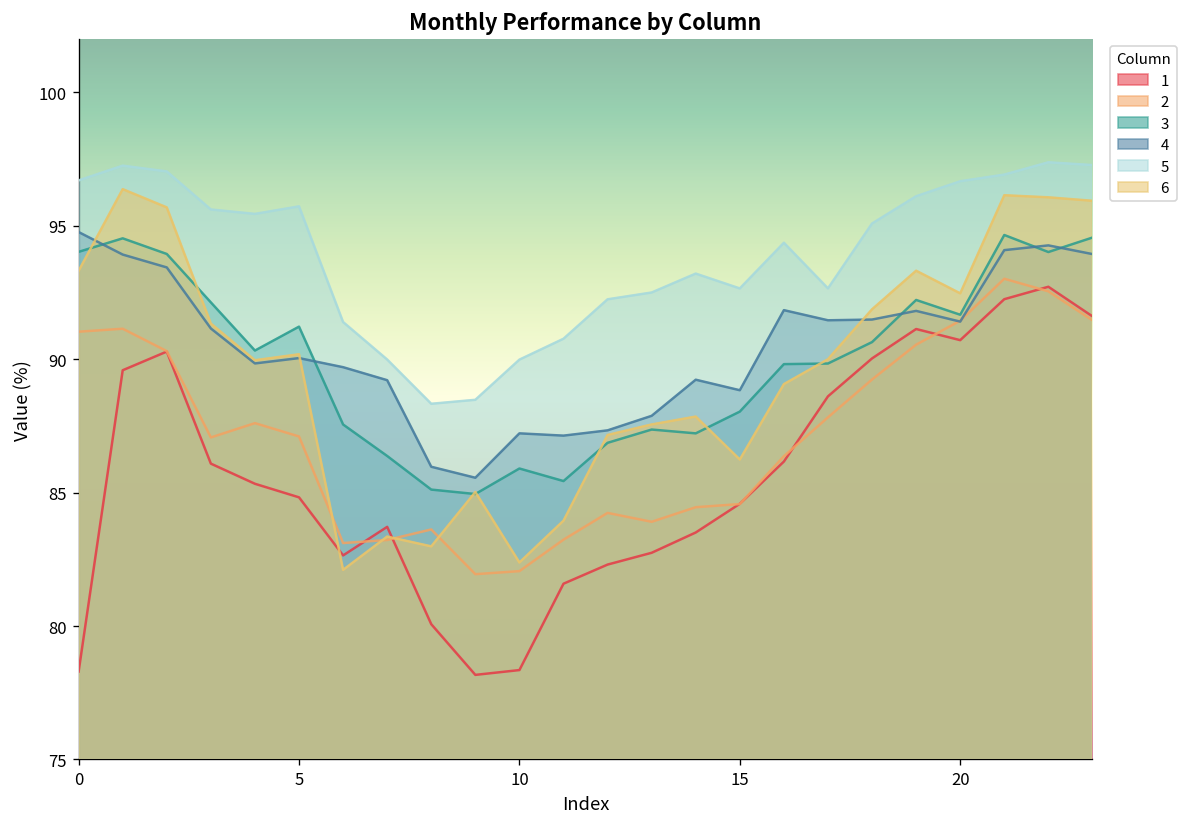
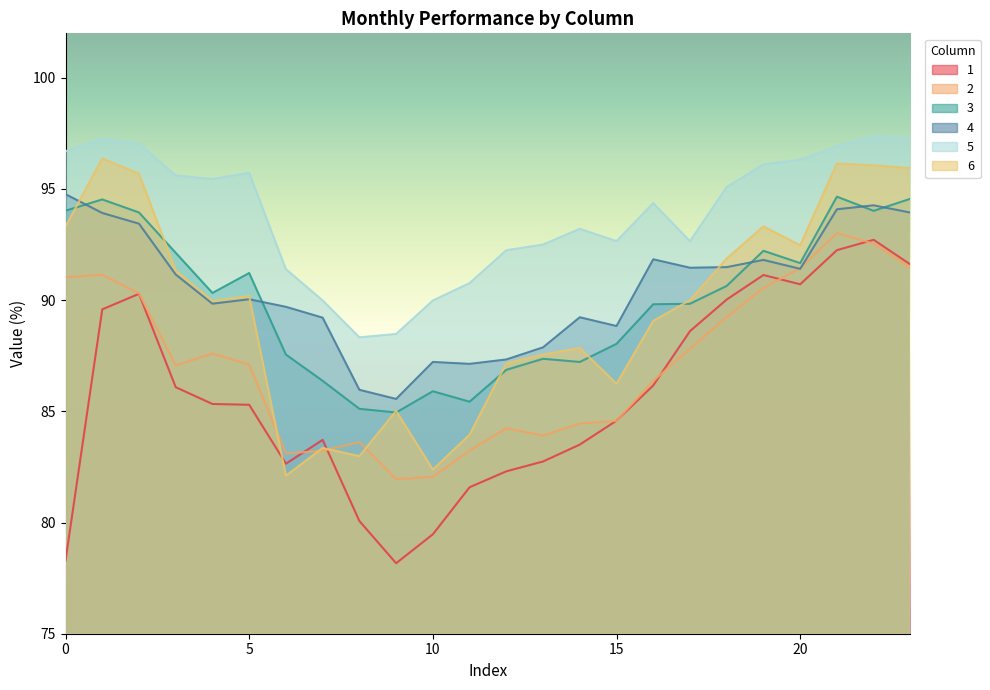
1, 5: 84.8 -> 85.3
1, 10: 78.4 -> 79.5
5, 20: 96.7 -> 96.3
